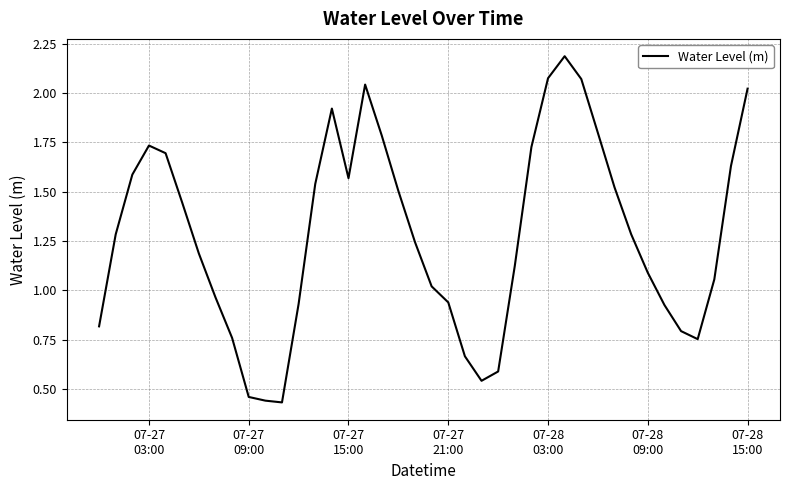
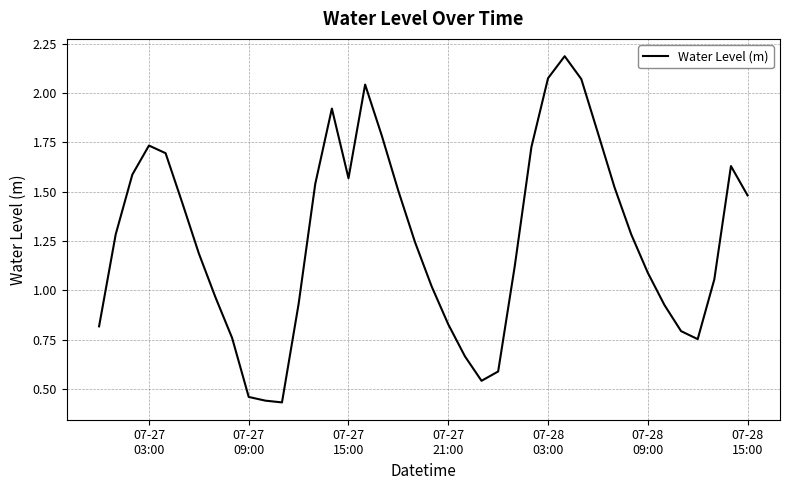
07-27 21:00: 0.94 -> 0.83
07-28 15:00: 2.02 -> 1.48
